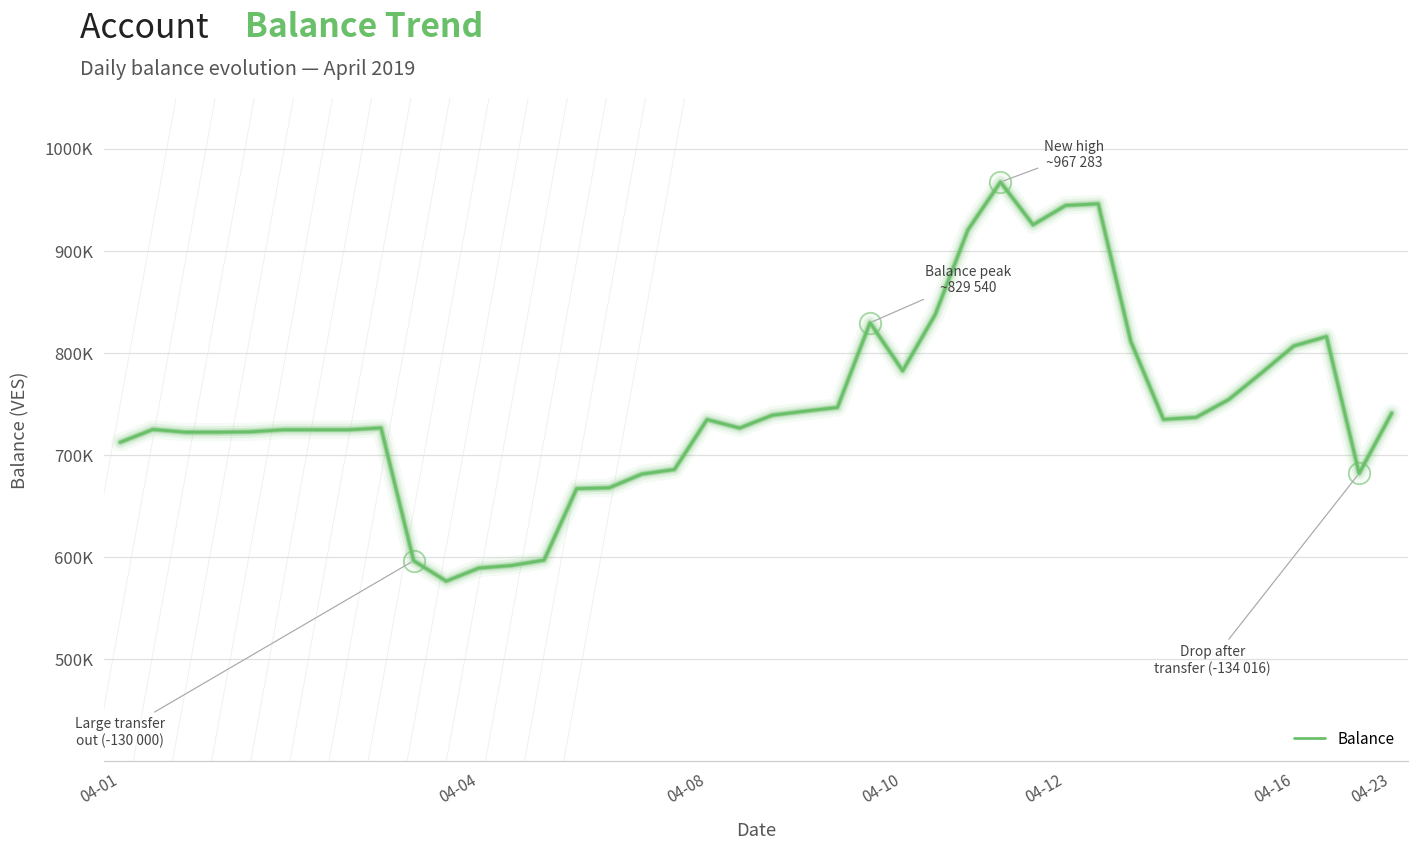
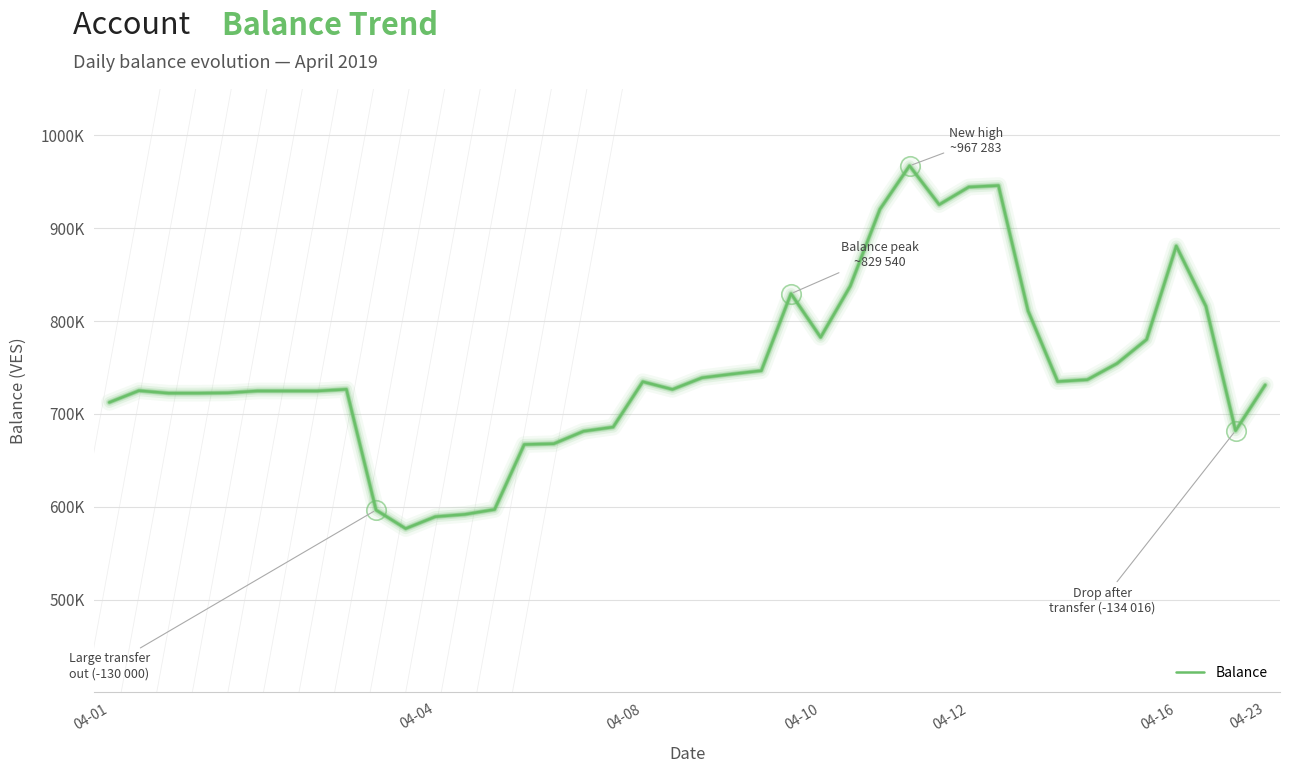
Balance, 04-16: 810000 -> 880000
Balance, 04-23: 740000 -> 730000
